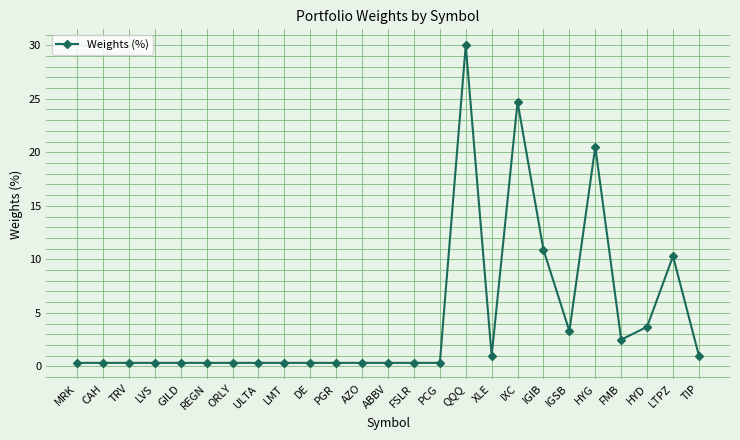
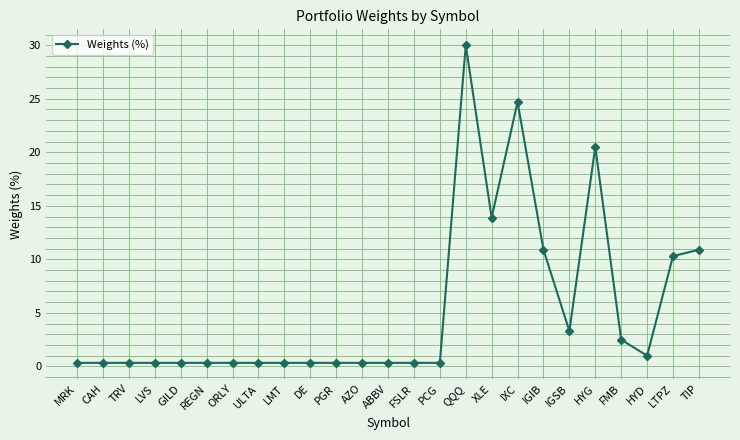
XLE: 1.0 -> 13.9
HYD: 3.7 -> 1.0
TIP: 1.0 -> 10.9
